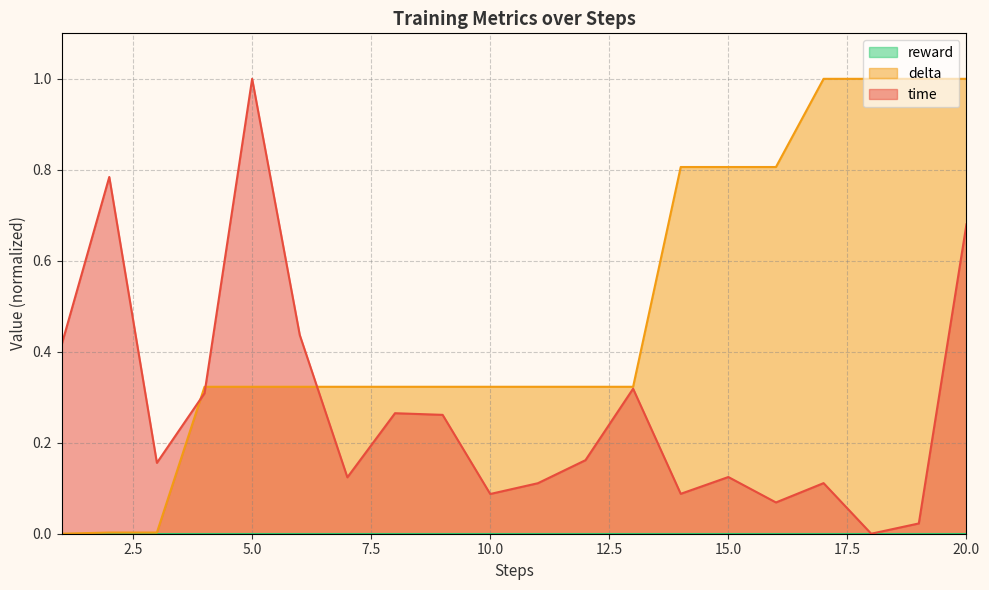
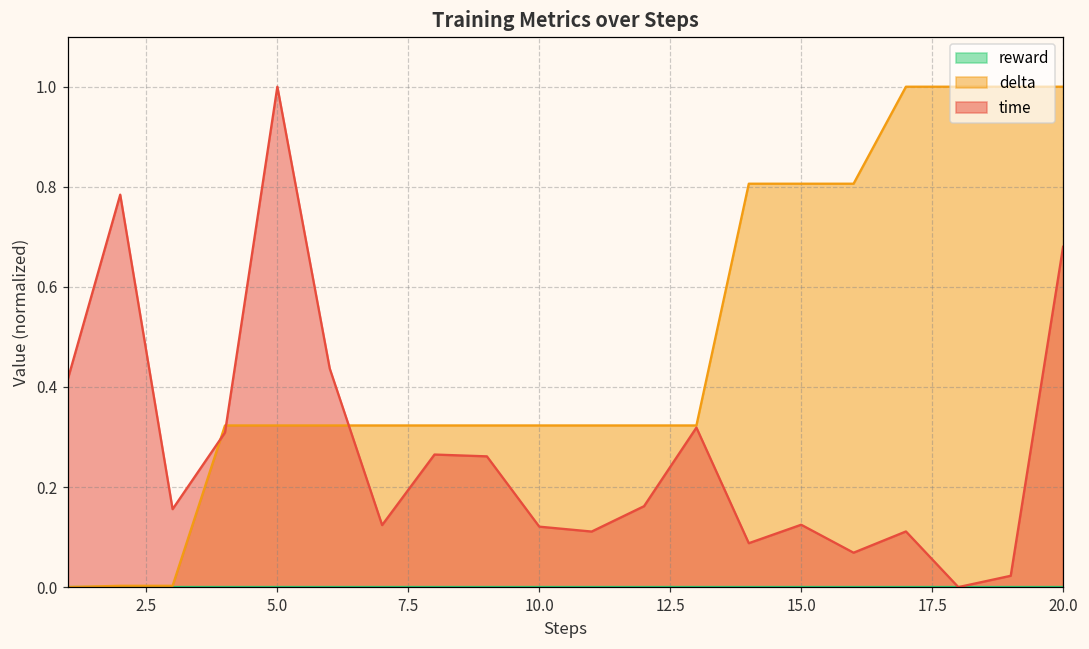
time, 10.0: 0.09 -> 0.12
